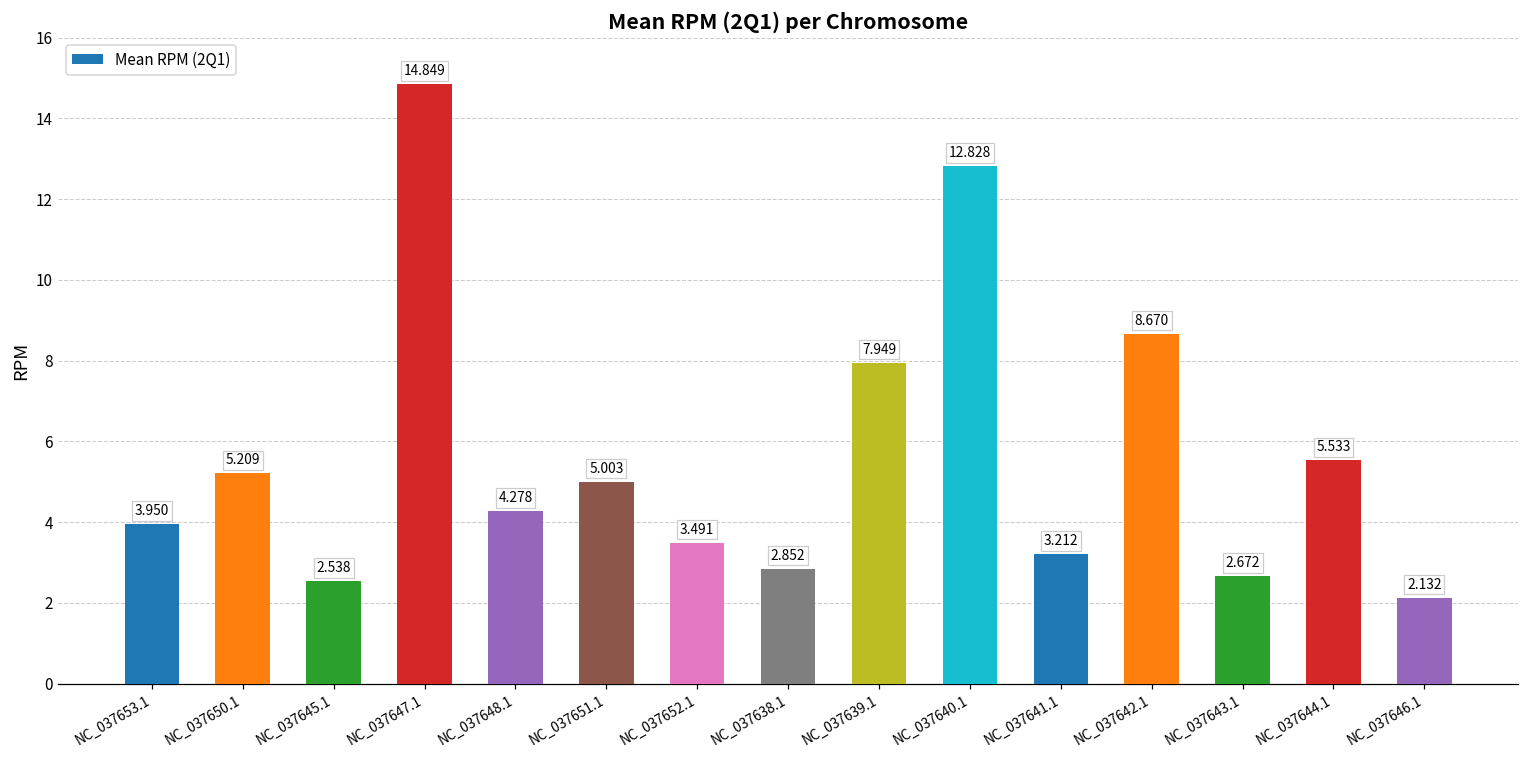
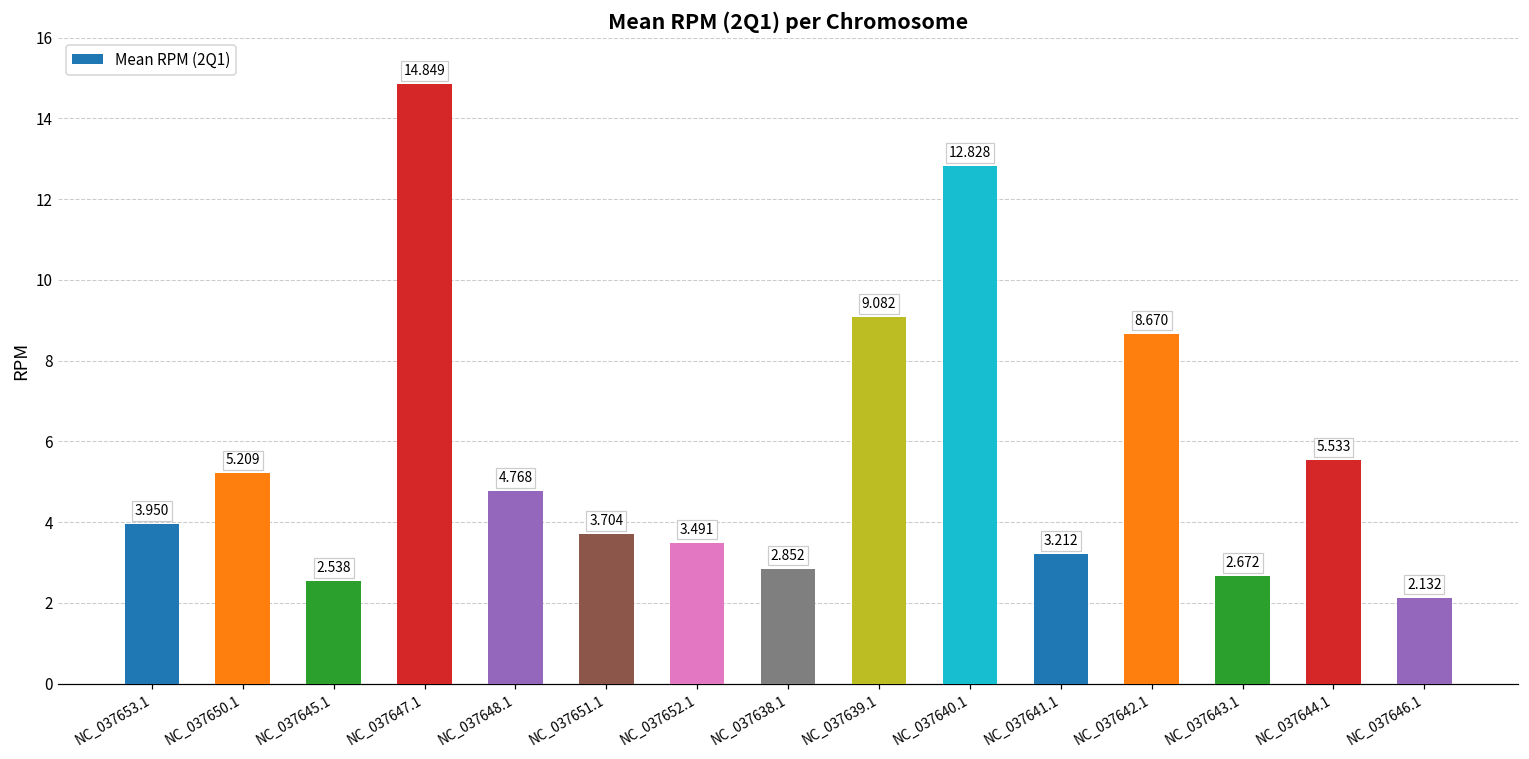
NC_037648.1: 4.278 -> 4.768
NC_037651.1: 5.003 -> 3.704
NC_037639.1: 7.949 -> 9.082
